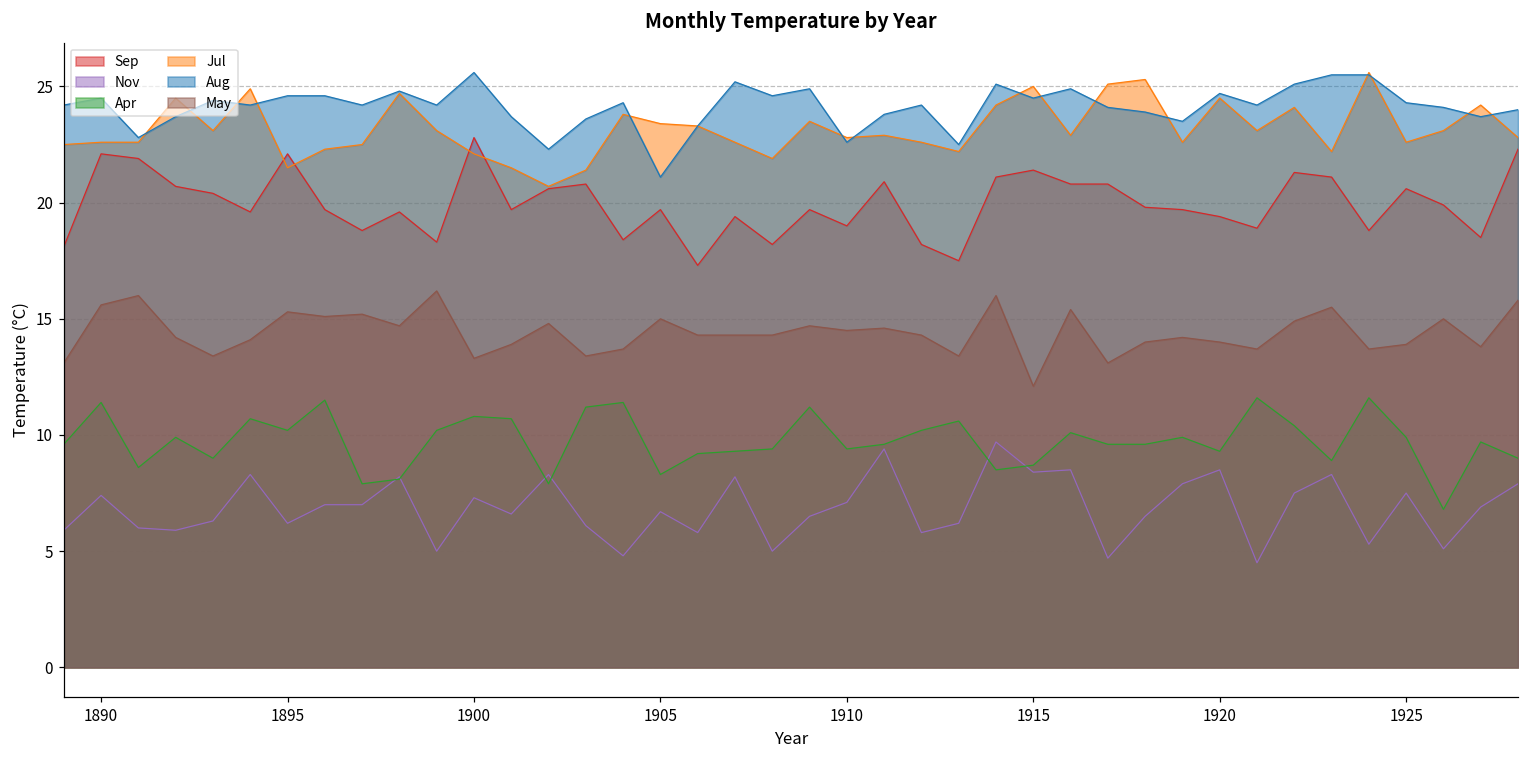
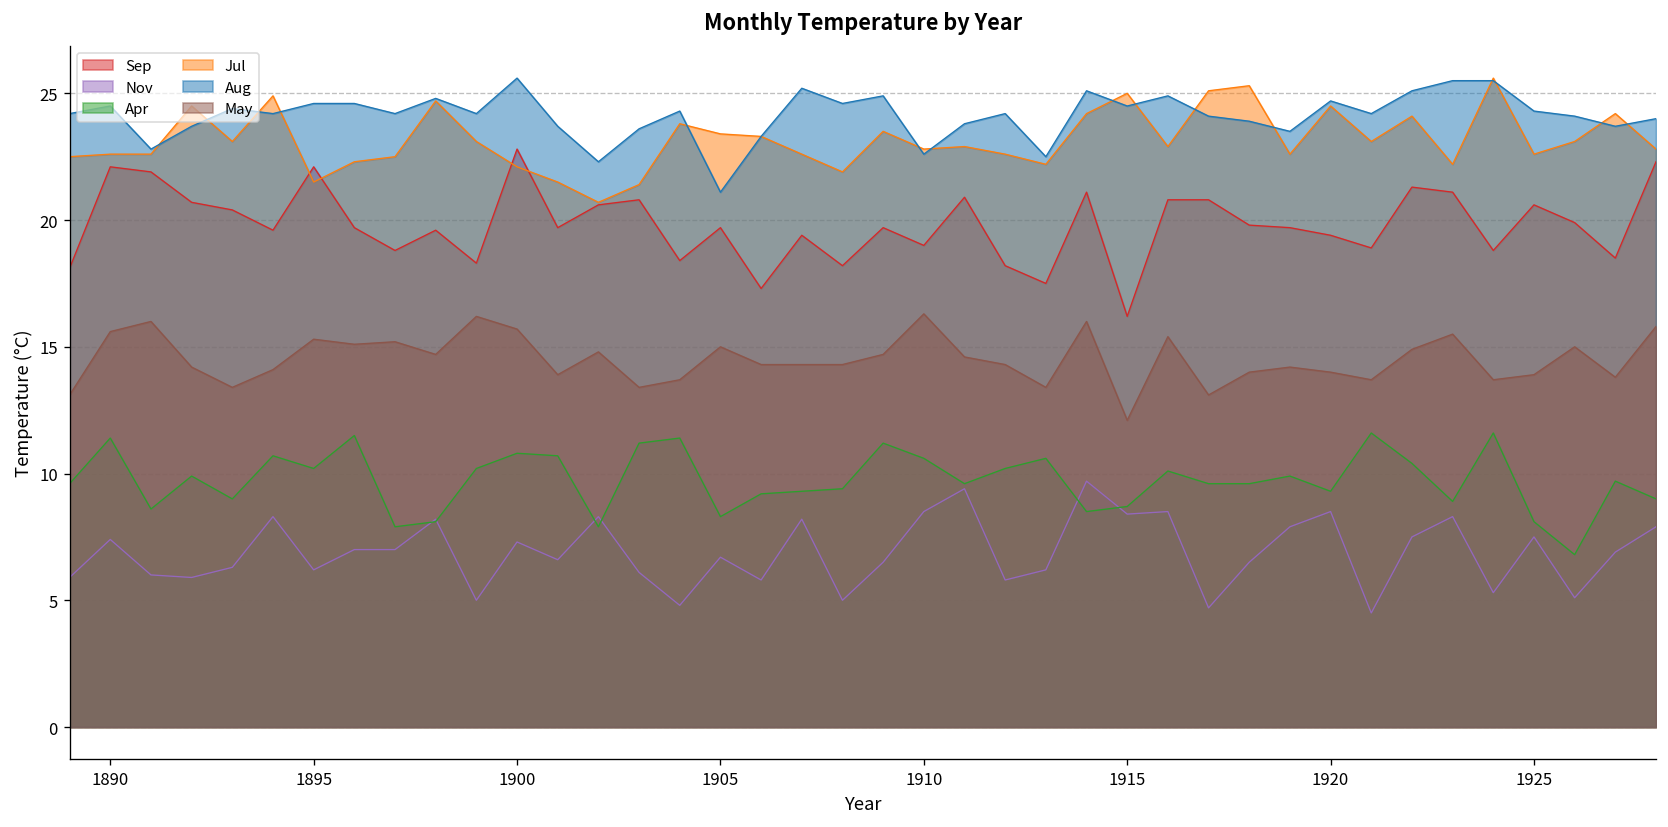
May, 1900: 13.3 -> 15.7
Nov, 1910: 7.1 -> 8.5
Apr, 1910: 9.4 -> 10.6
May, 1910: 14.5 -> 16.3
Sep, 1915: 21.4 -> 16.2
Apr, 1925: 9.9 -> 8.1
